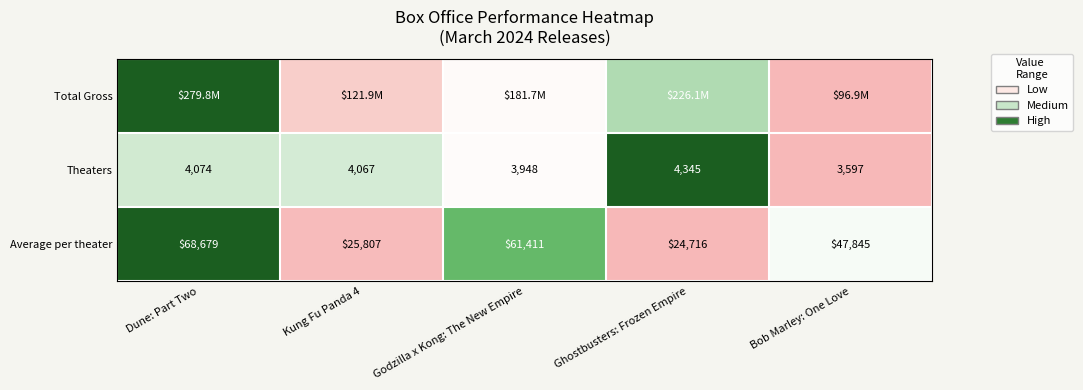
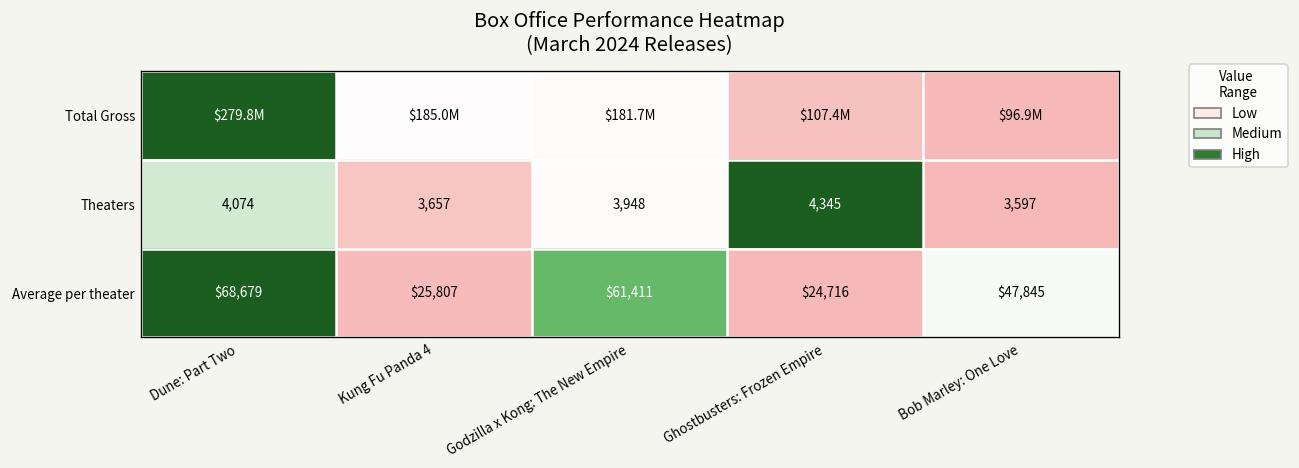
Total Gross, Kung Fu Panda 4: $121.9M -> $185.0M
Total Gross, Ghostbusters: Frozen Empire: $226.1M -> $107.4M
Theaters, Kung Fu Panda 4: 4,067 -> 3,657
